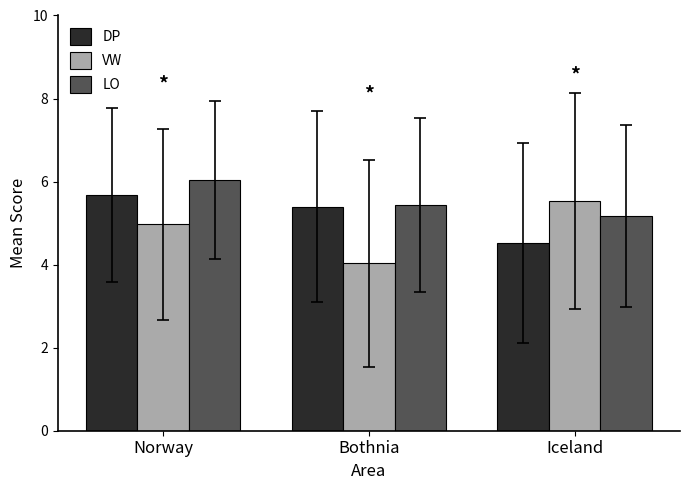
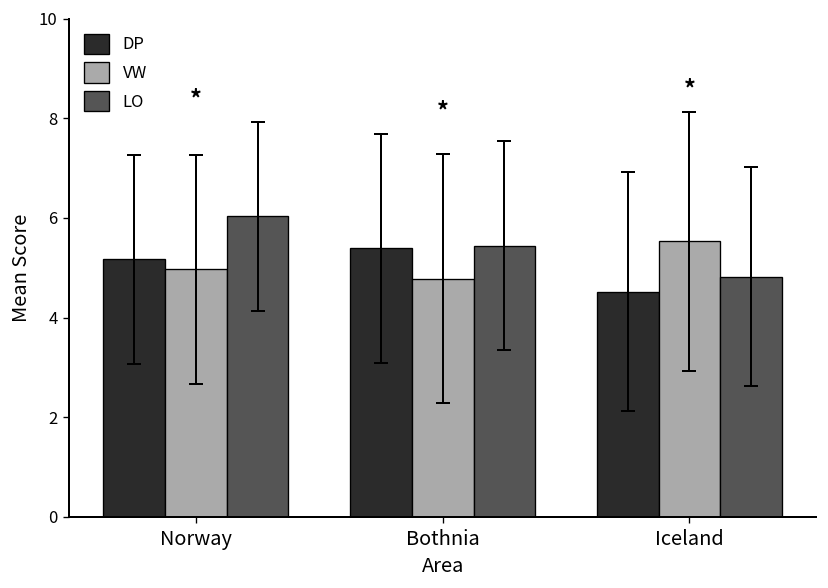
DP, Norway: 5.7 -> 5.2
VW, Bothnia: 4.0 -> 4.8
LO, Iceland: 5.2 -> 4.8
